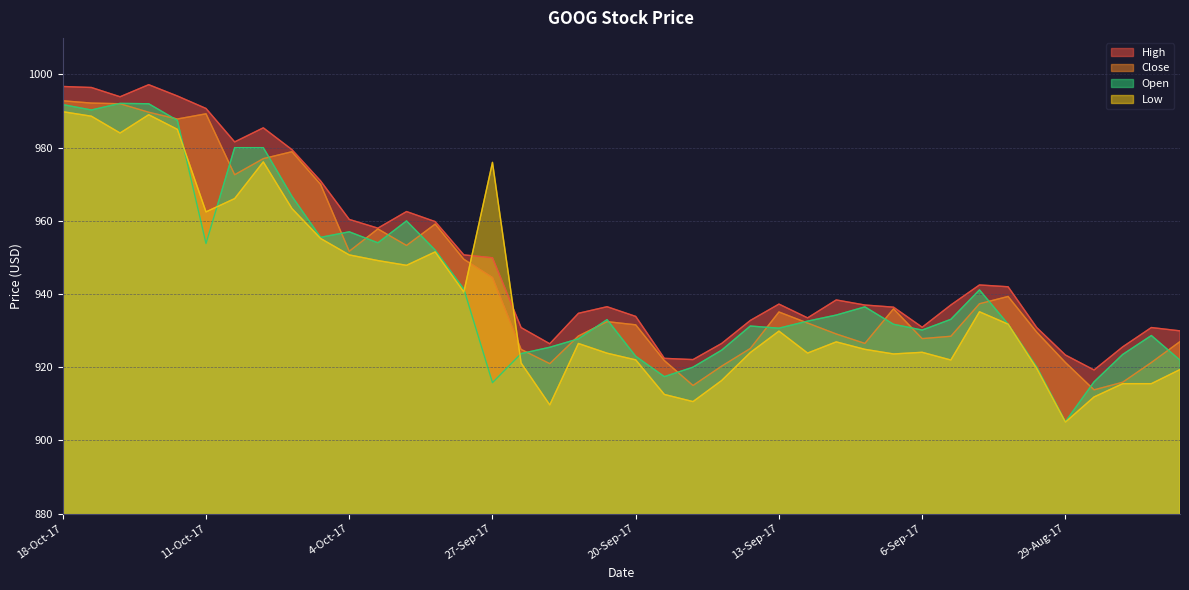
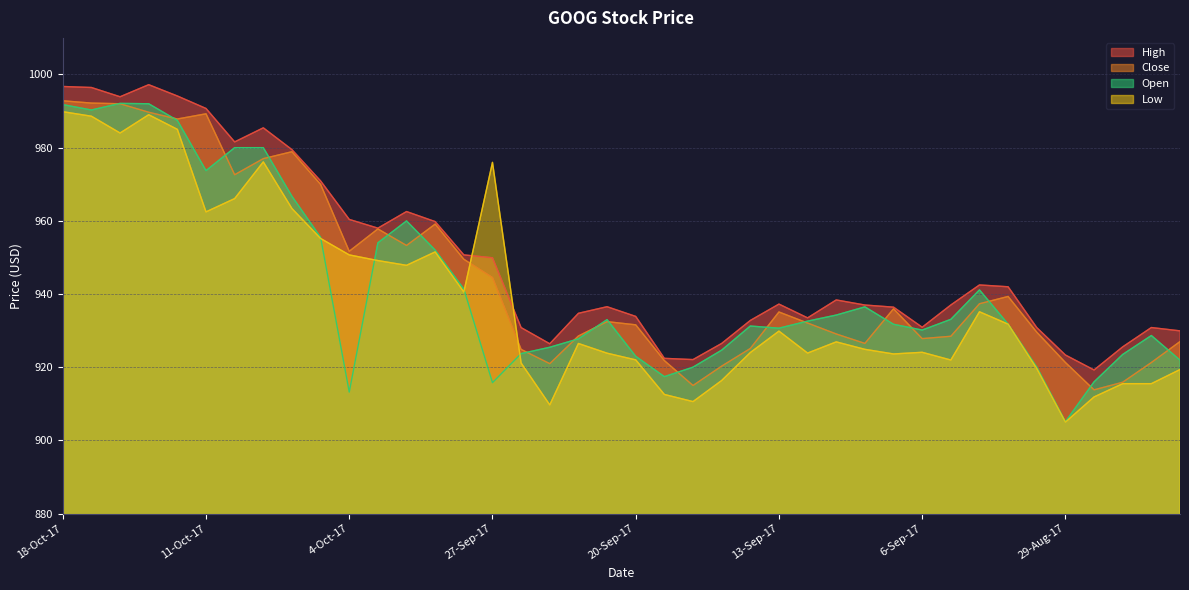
Open, 11-Oct-17: 954 -> 974
Open, 4-Oct-17: 957 -> 913
